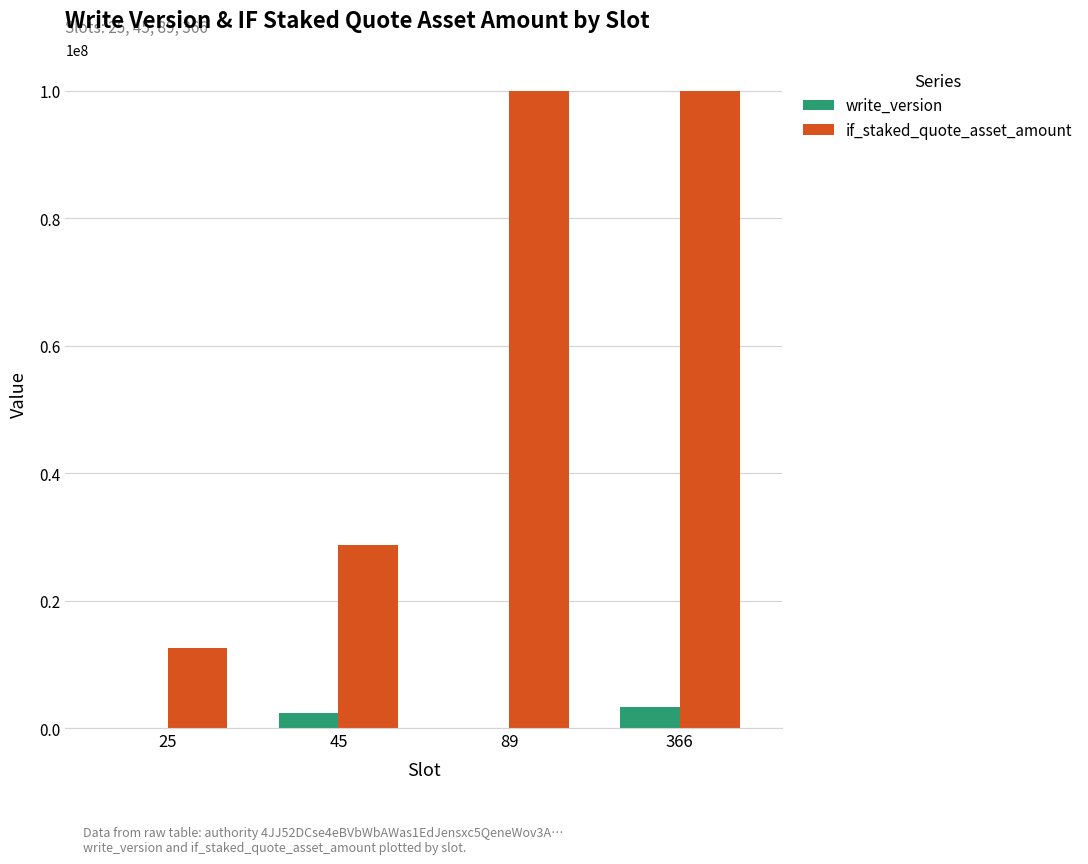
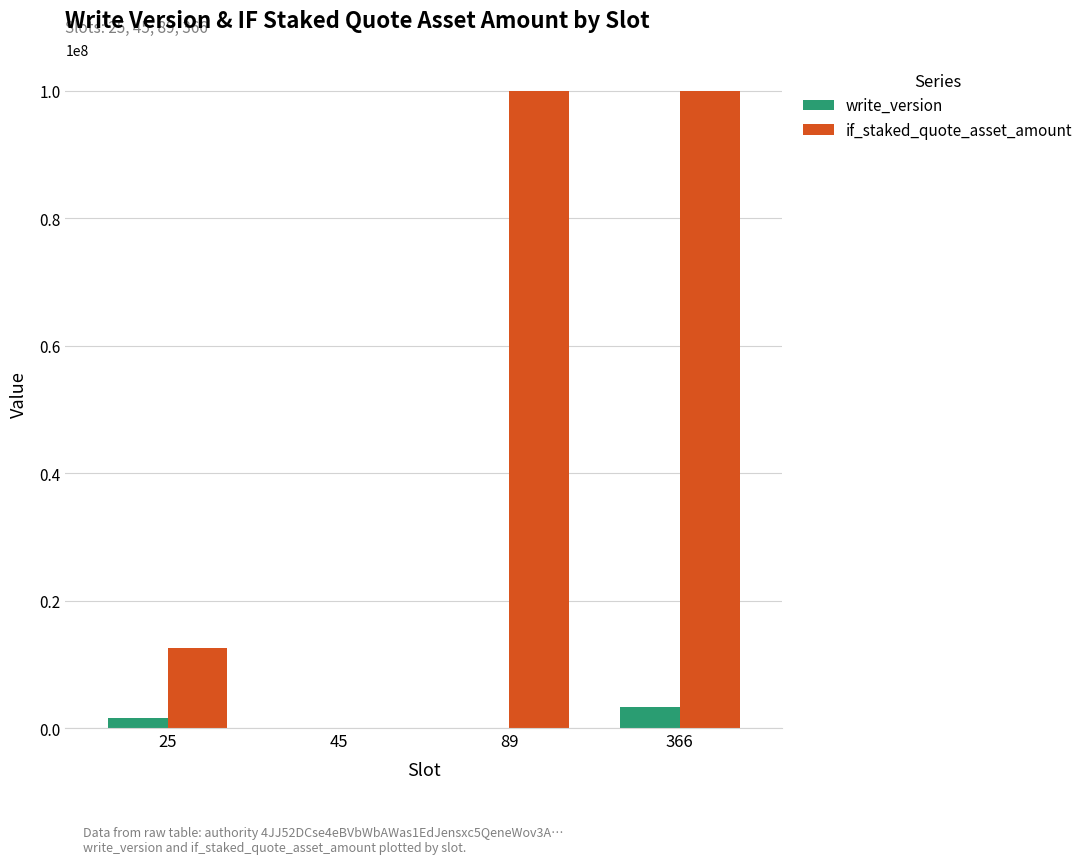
write_version, 25: 0 -> 2000000
write_version, 45: 2000000 -> 0
if_staked_quote_asset_amount, 45: 29000000 -> 0
